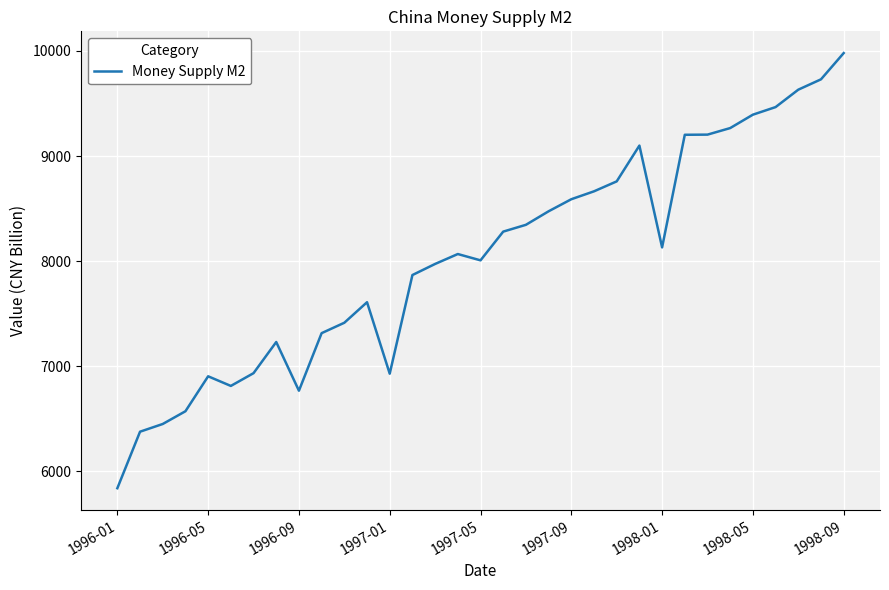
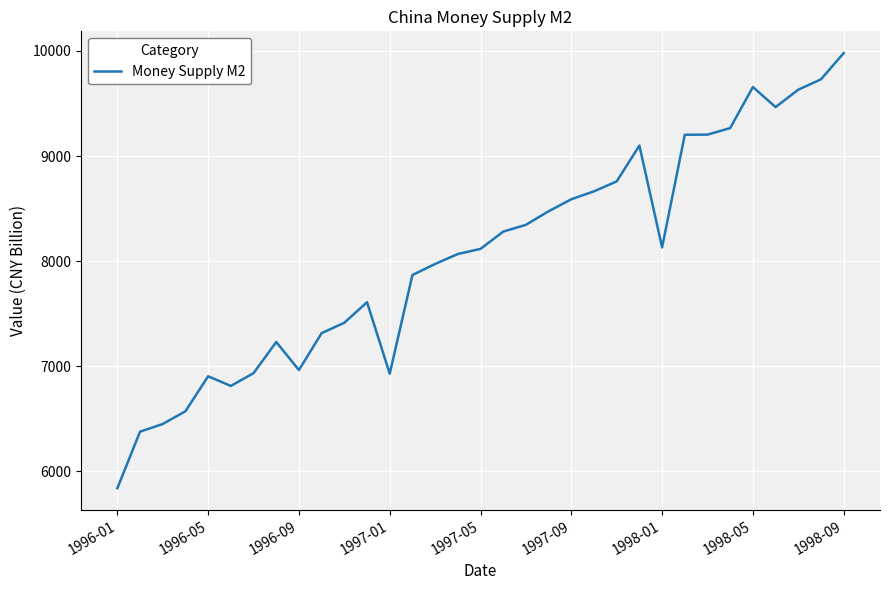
1996-09: 6770 -> 6960
1997-05: 8010 -> 8120
1998-05: 9390 -> 9660
